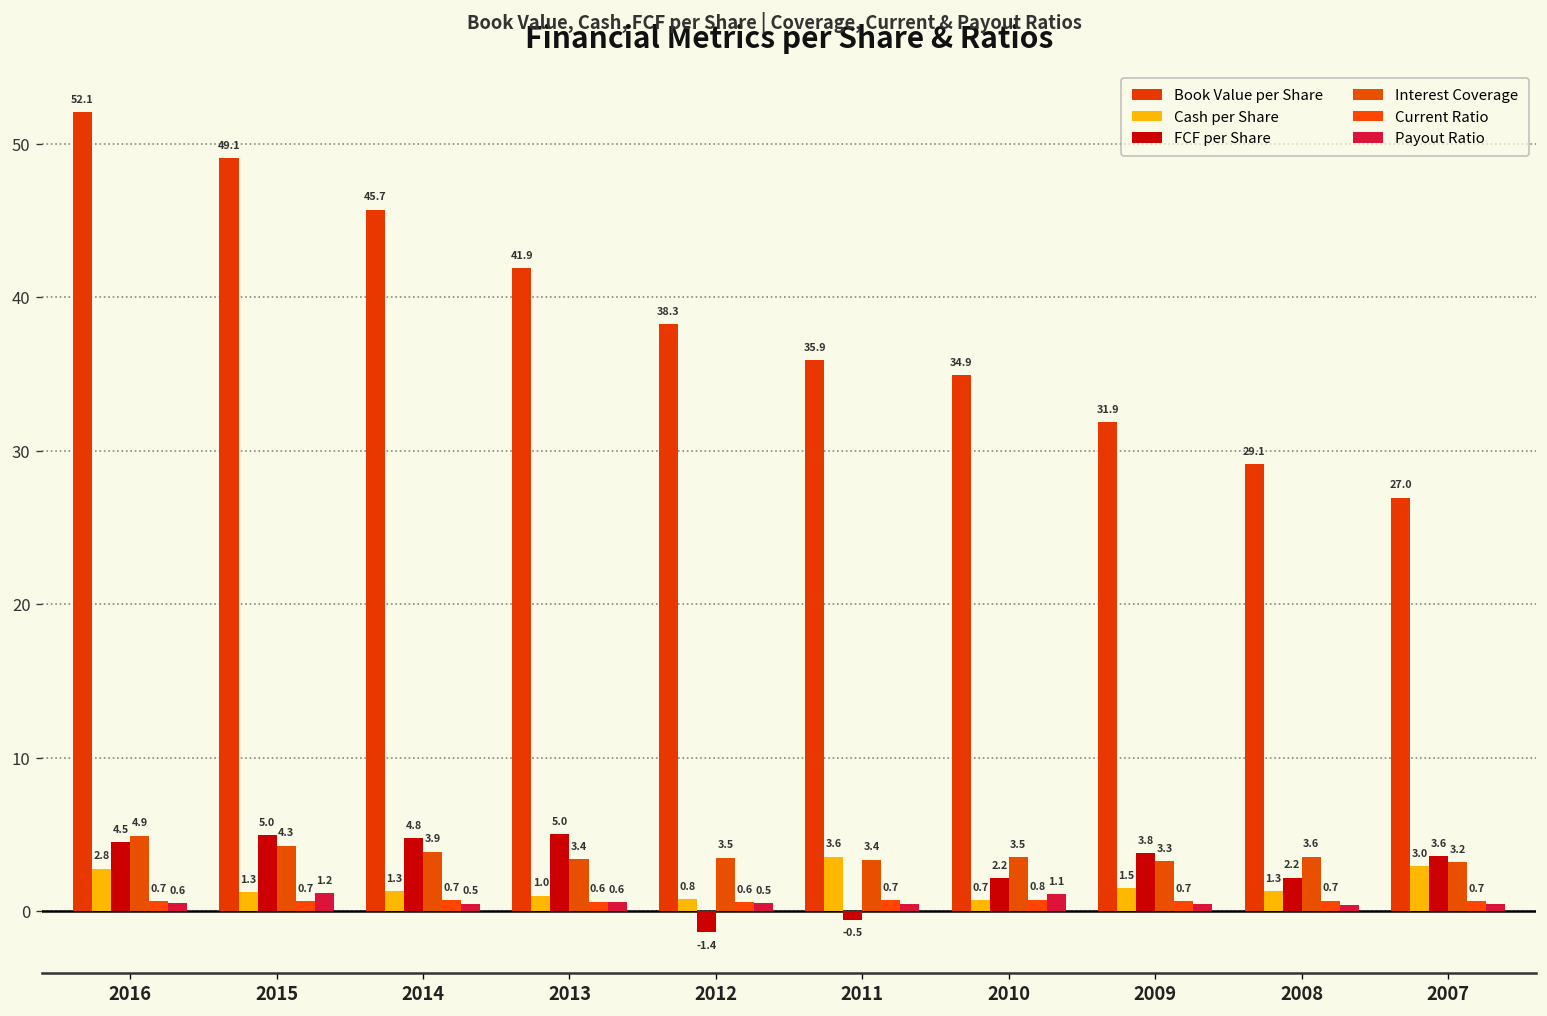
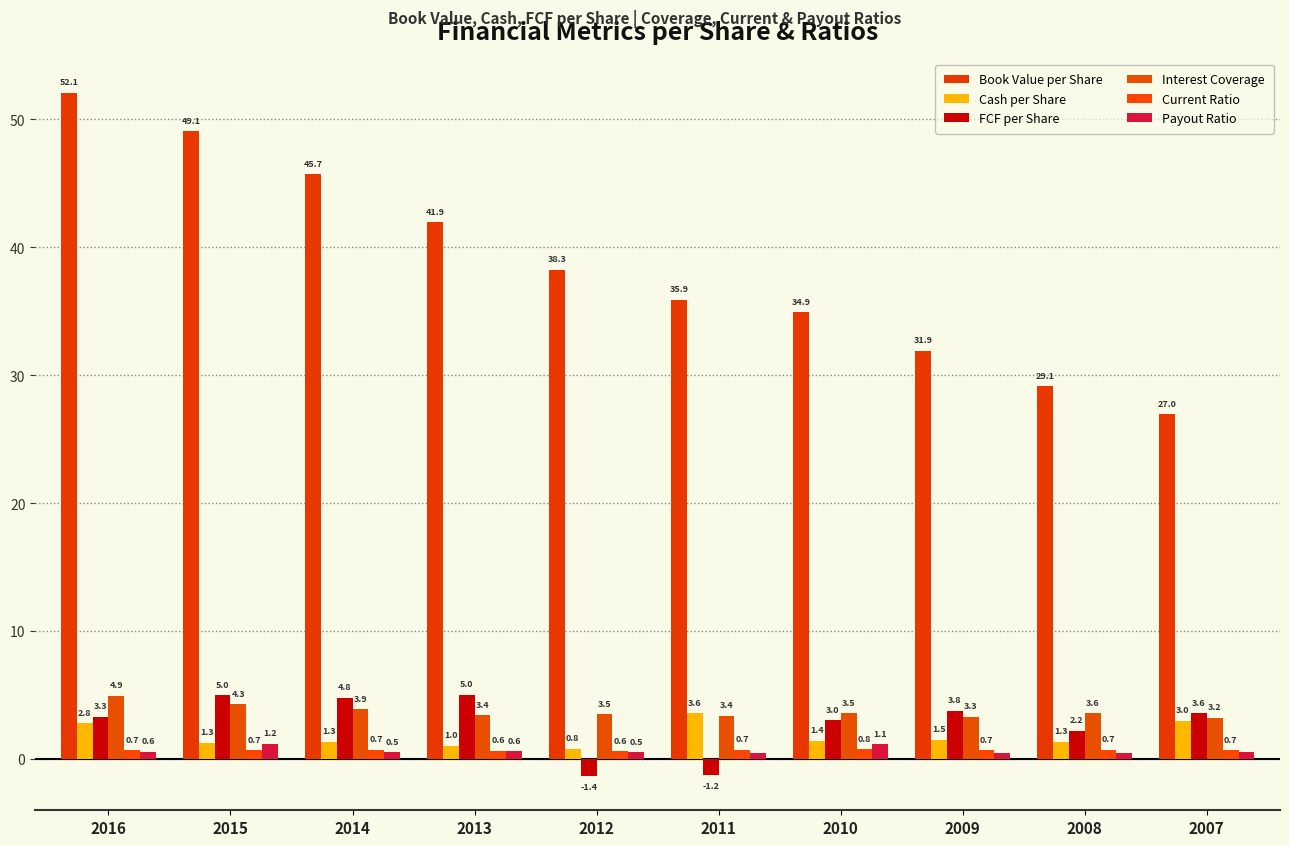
FCF per Share, 2016: 4.5 -> 3.3
FCF per Share, 2011: -0.5 -> -1.2
Cash per Share, 2010: 0.7 -> 1.4
FCF per Share, 2010: 2.2 -> 3.0
